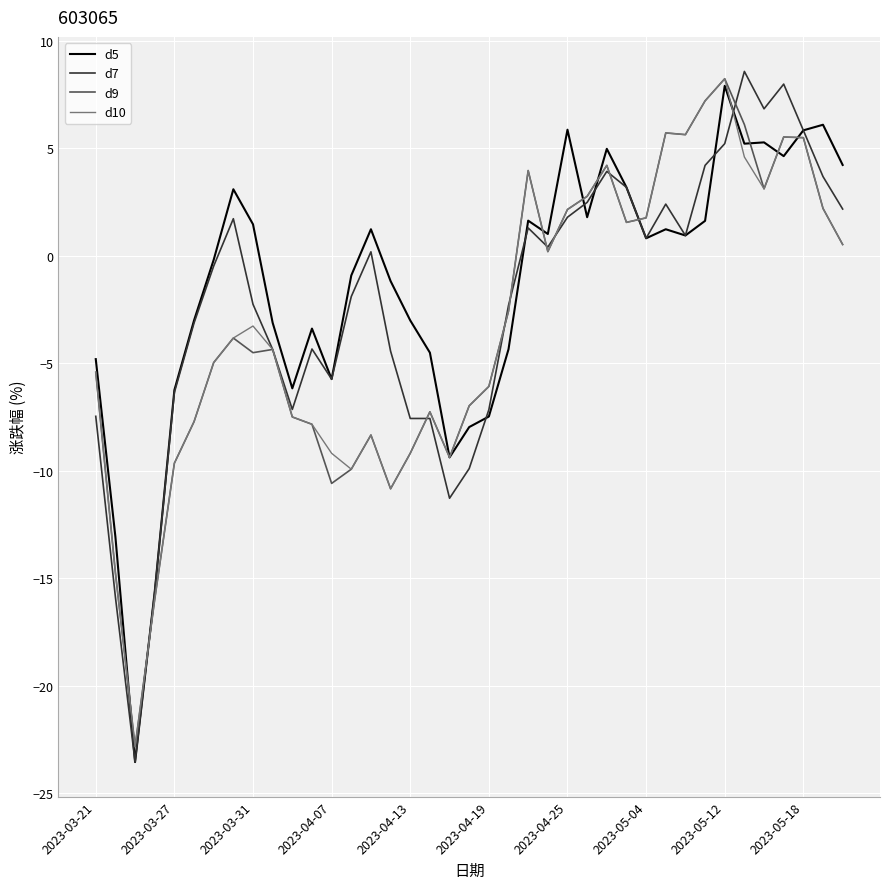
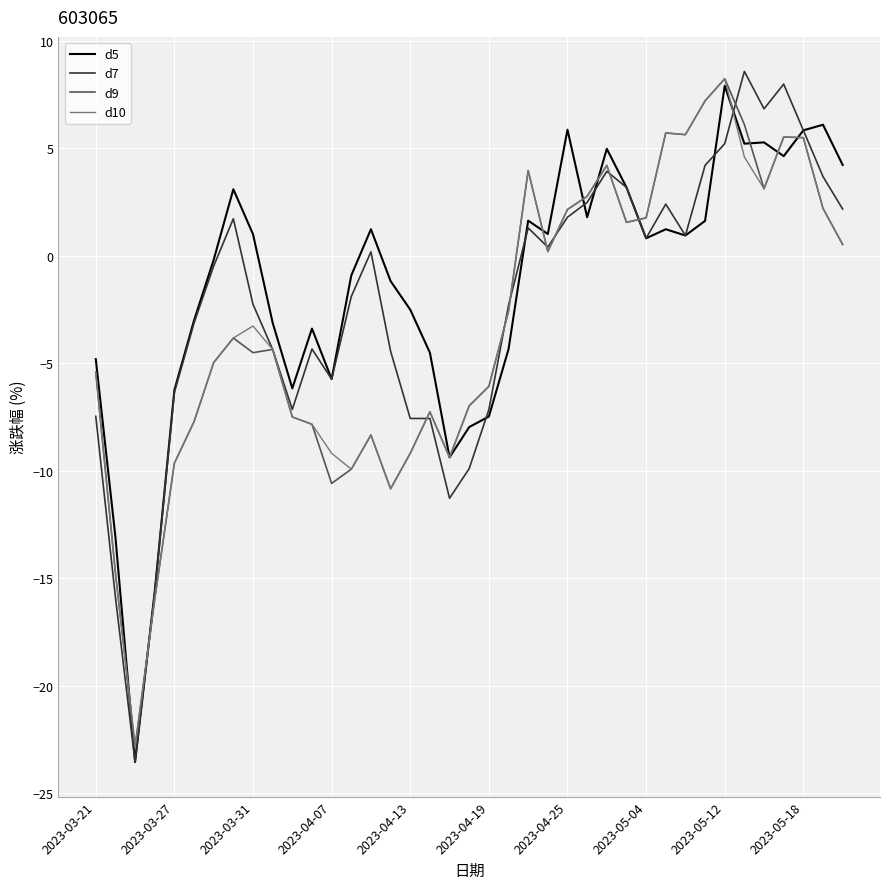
d5, 2023-03-31: 1.5 -> 1.0
d5, 2023-04-13: -3.0 -> -2.5
